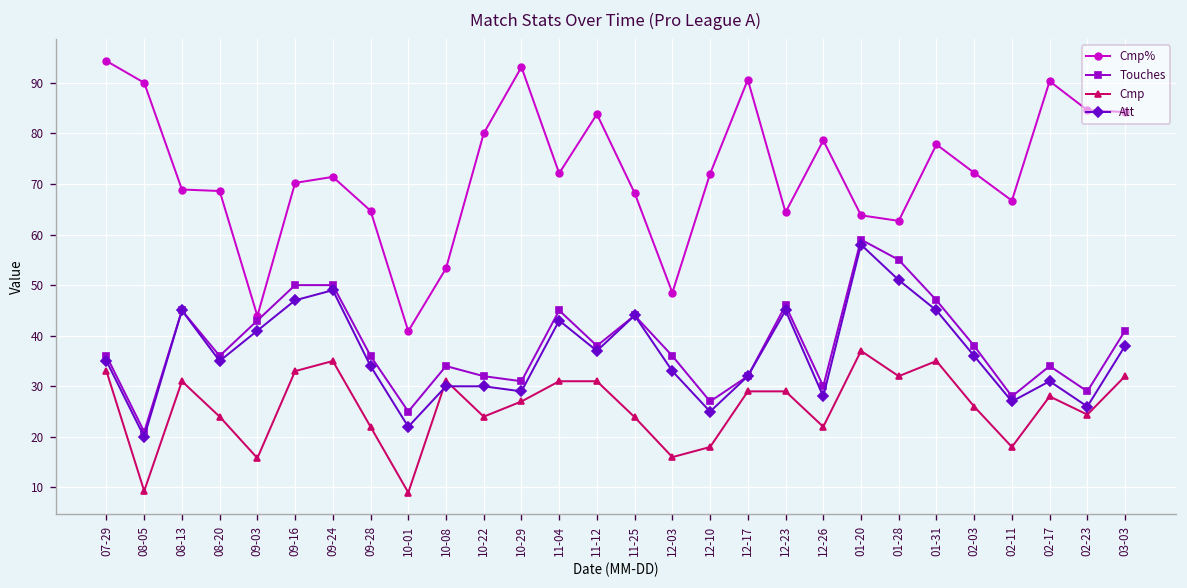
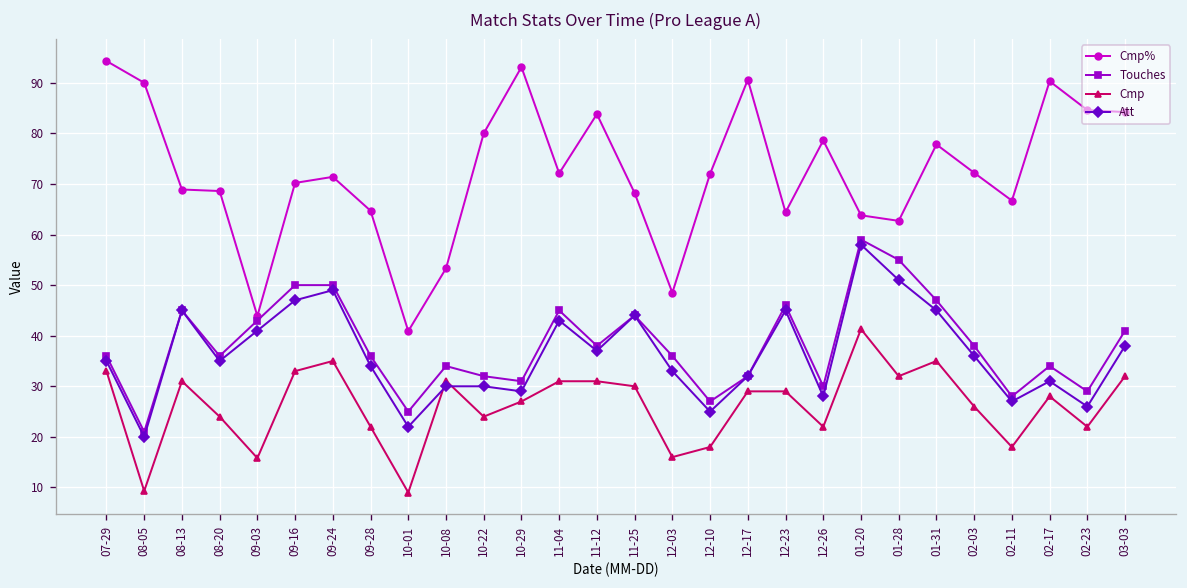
Cmp, 11-25: 24 -> 30
Cmp, 01-20: 37 -> 41
Cmp, 02-23: 24 -> 22
